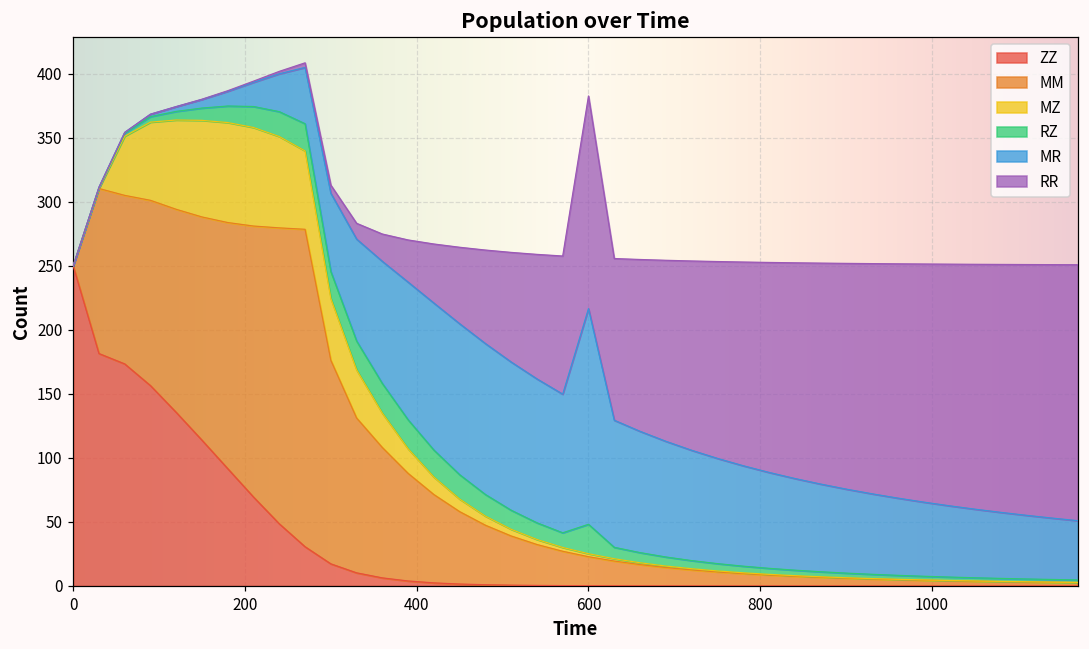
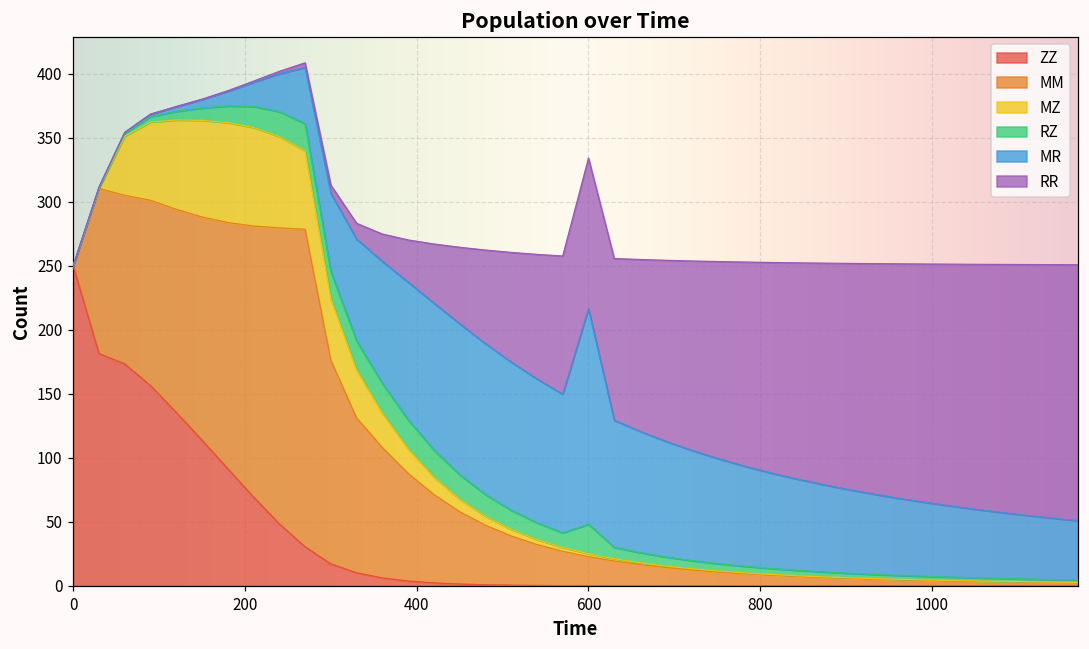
RR, 600: 166 -> 118
